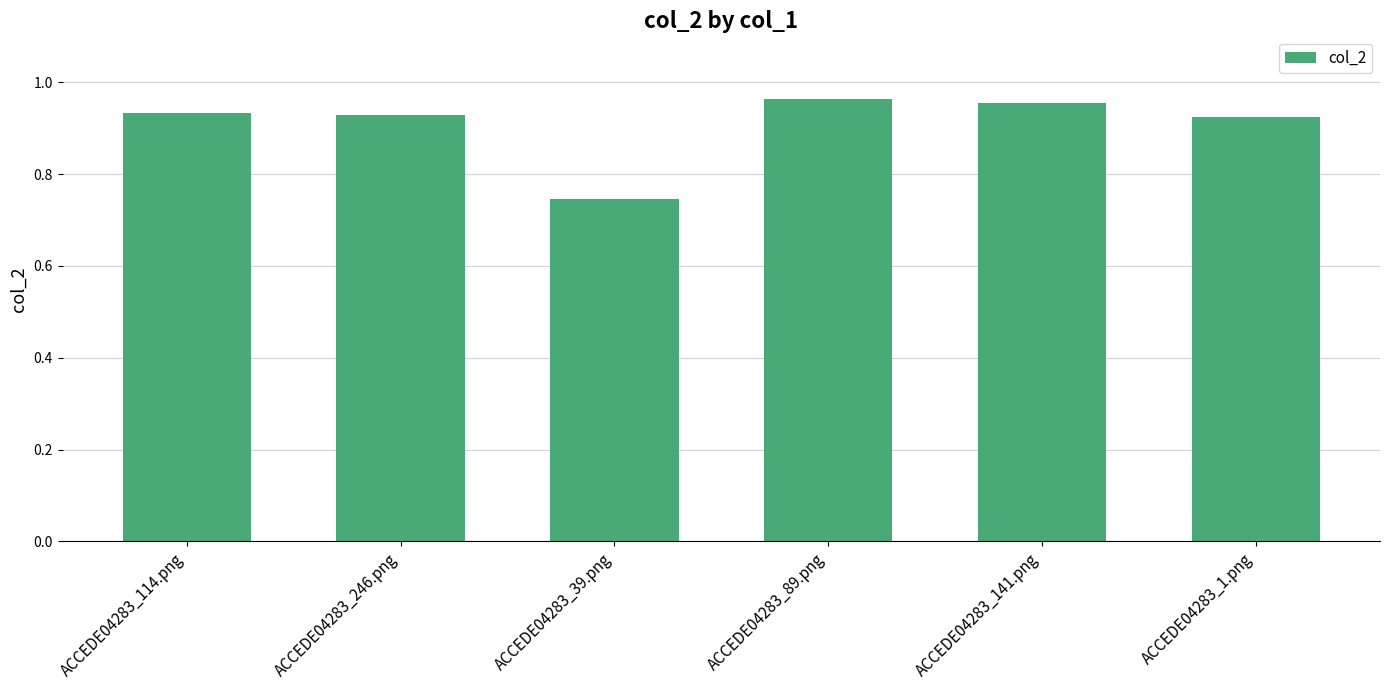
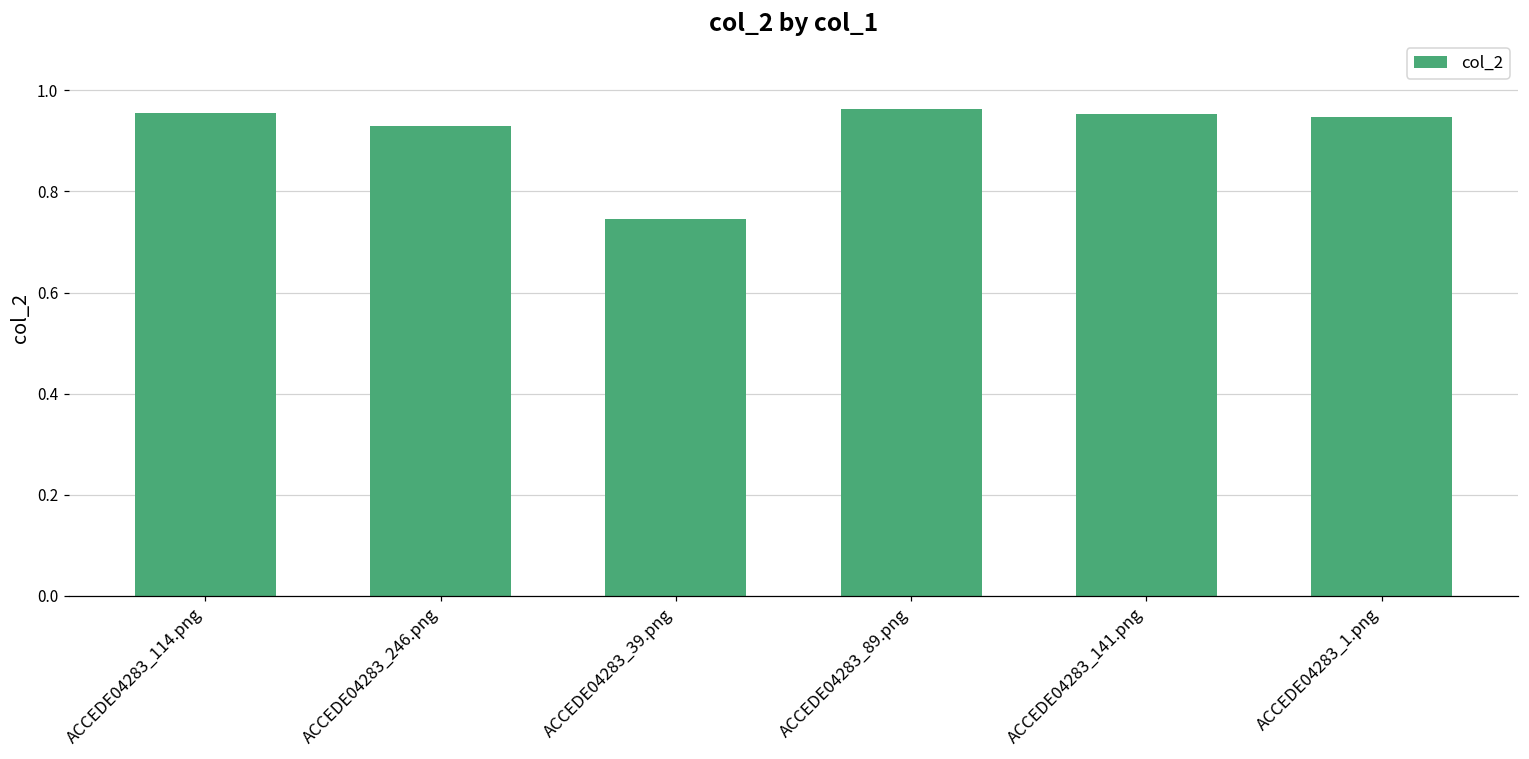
ACCEDE04283_114.png: 0.93 -> 0.96
ACCEDE04283_1.png: 0.92 -> 0.95
